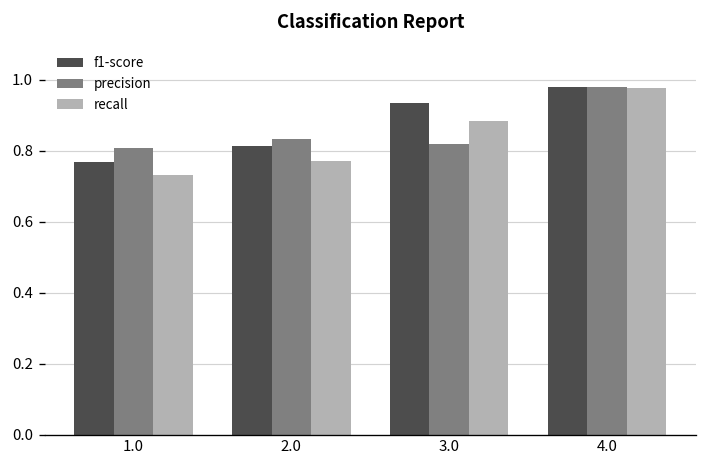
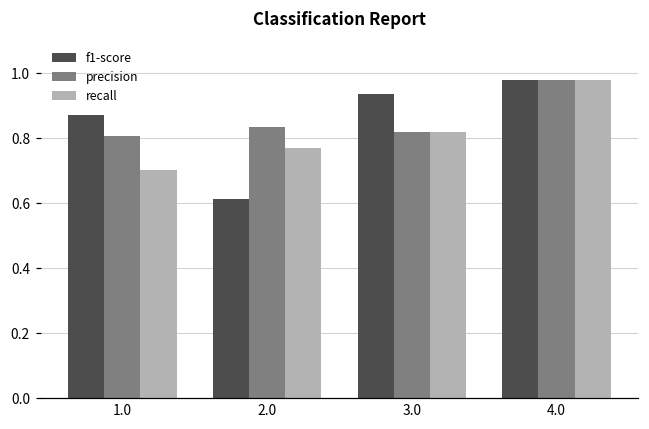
f1-score, 1.0: 0.77 -> 0.87
recall, 1.0: 0.73 -> 0.70
f1-score, 2.0: 0.81 -> 0.61
recall, 3.0: 0.88 -> 0.82
